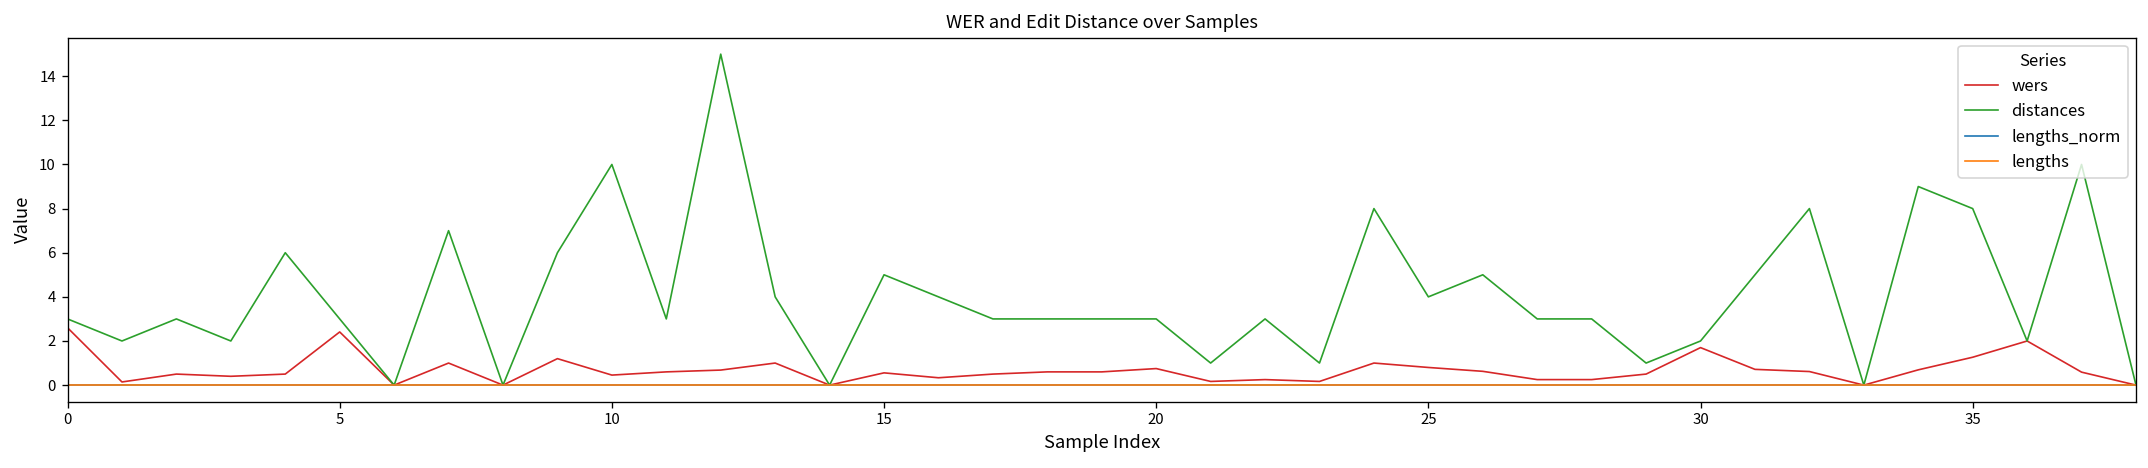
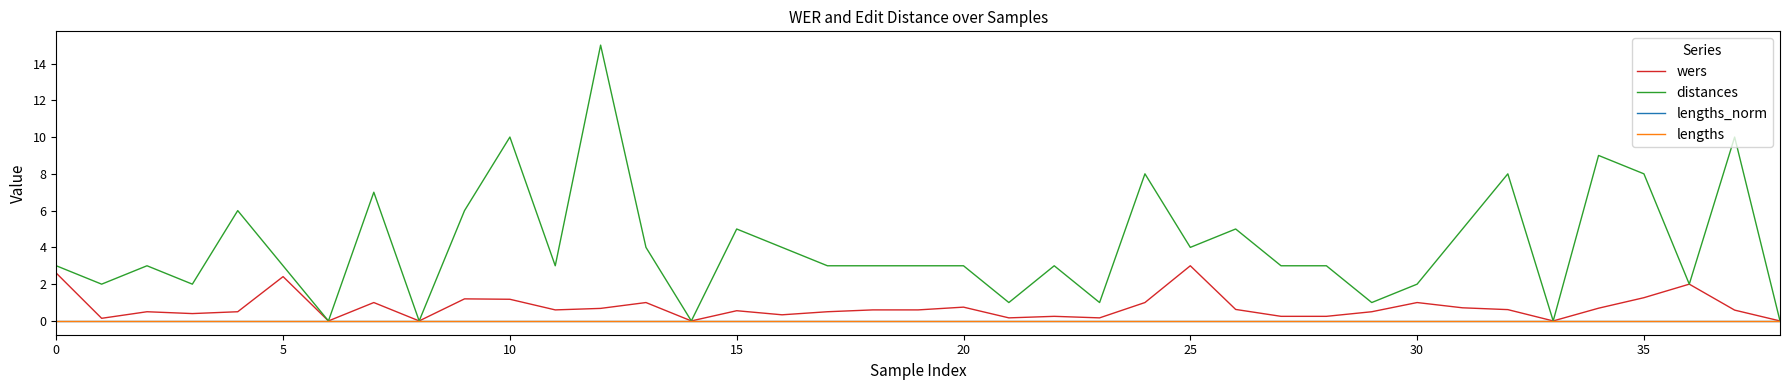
wers, 10: 0.5 -> 1.2
wers, 25: 0.8 -> 3.0
wers, 30: 1.7 -> 1.0
